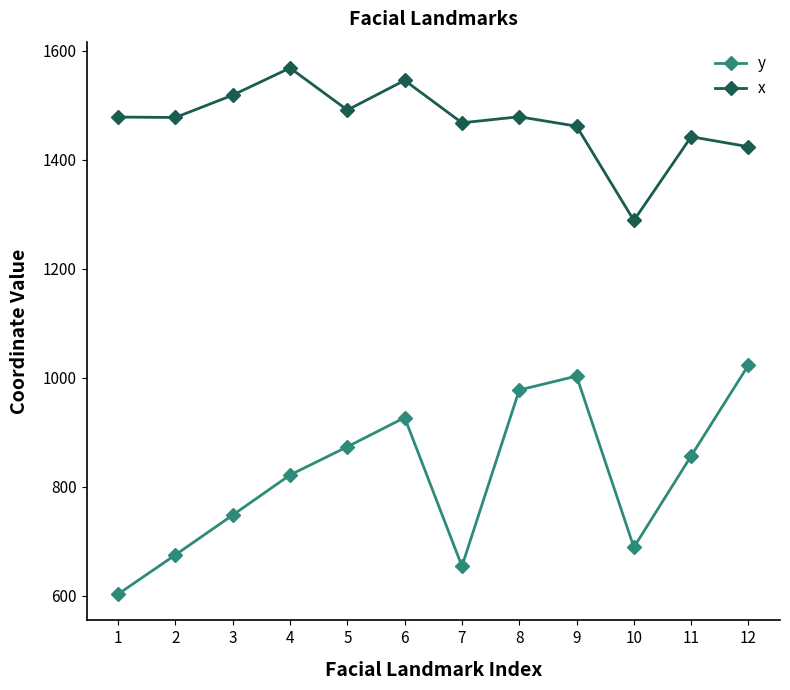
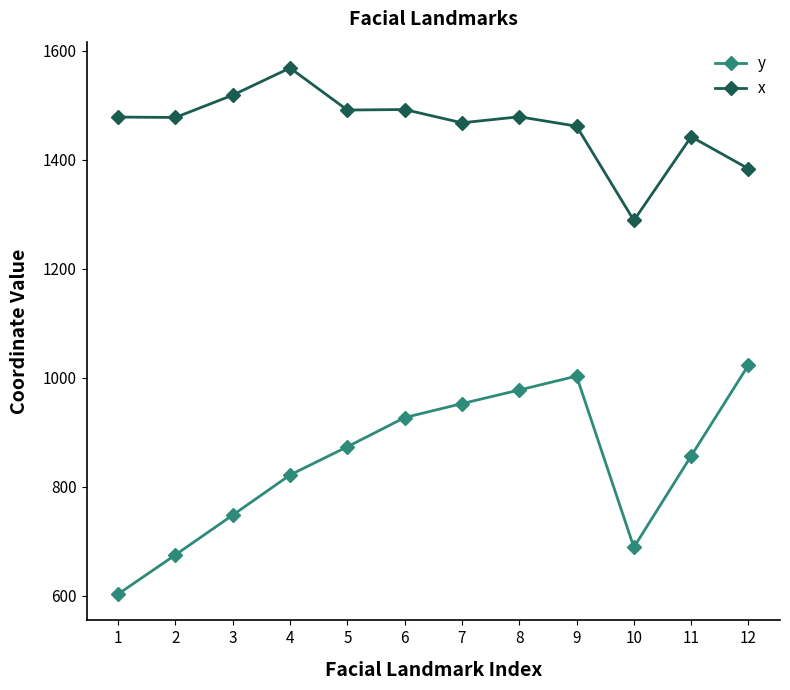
x, 6: 1550 -> 1490
y, 7: 650 -> 950
x, 12: 1420 -> 1380
